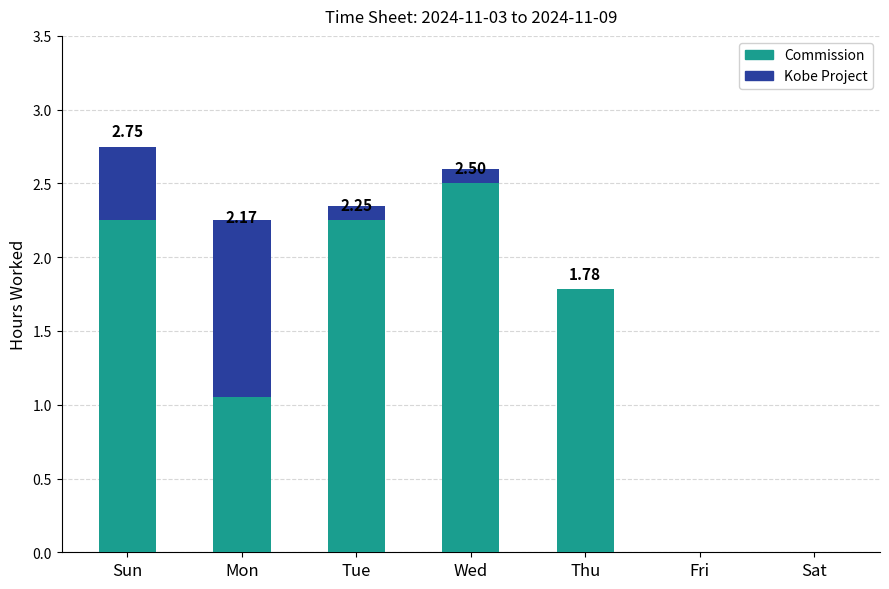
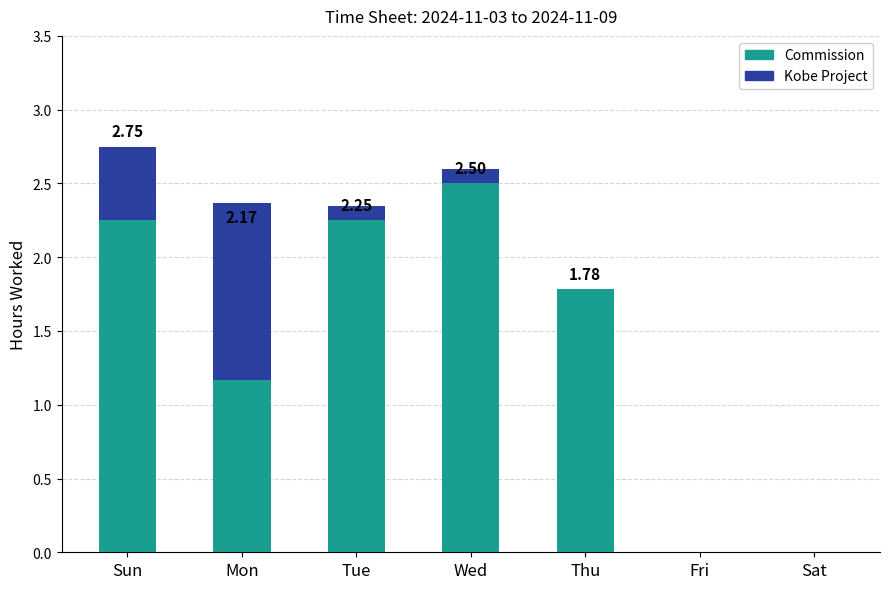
Commission, Mon: 1.05 -> 1.17
